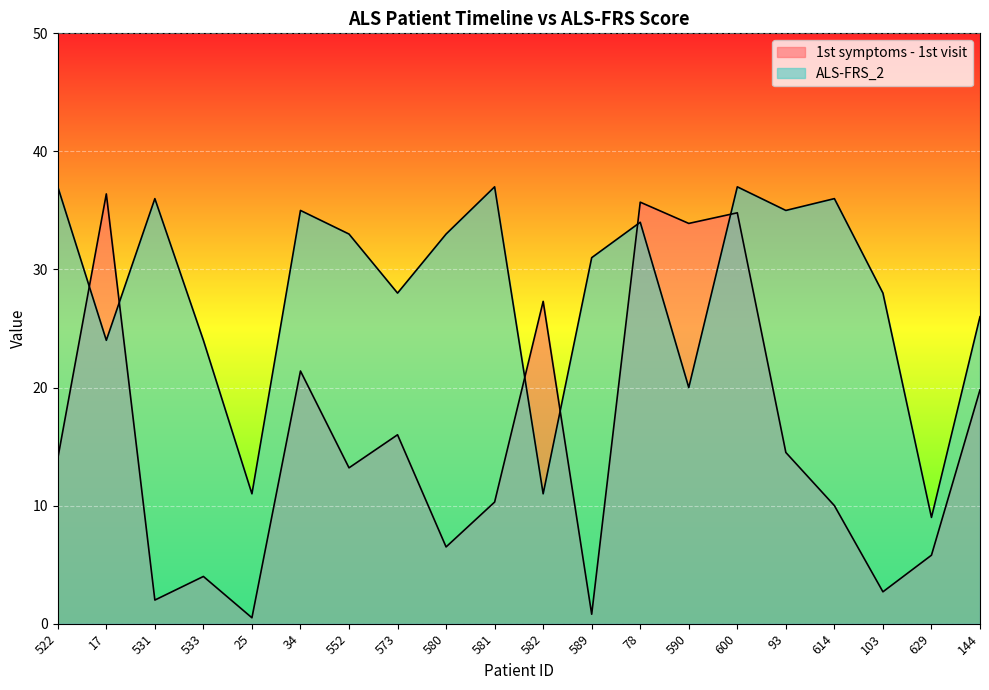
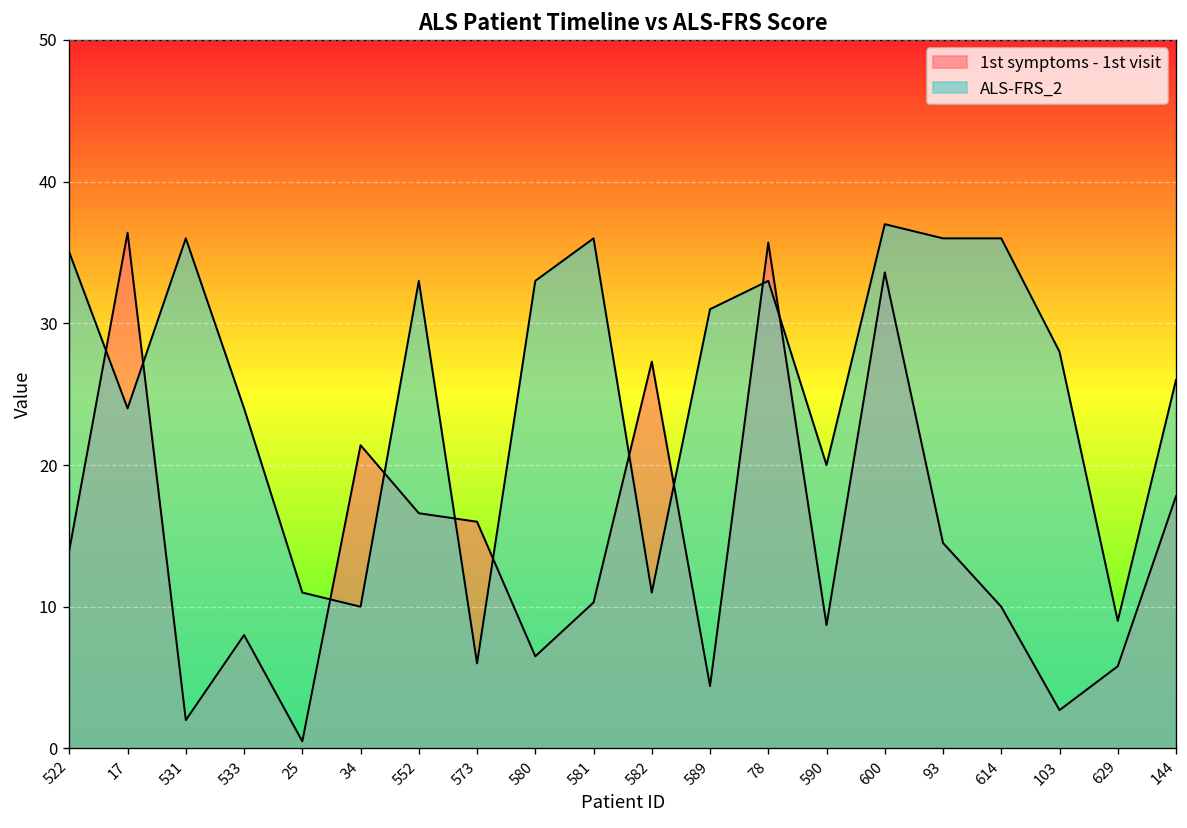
ALS-FRS_2, 522: 37 -> 35
1st symptoms - 1st visit, 533: 4 -> 8
ALS-FRS_2, 34: 35 -> 10
1st symptoms - 1st visit, 552: 13.2 -> 16.6
ALS-FRS_2, 573: 28 -> 6
ALS-FRS_2, 581: 37 -> 36
1st symptoms - 1st visit, 589: 0.8 -> 4.4
ALS-FRS_2, 78: 34 -> 33
1st symptoms - 1st visit, 590: 33.9 -> 8.7
1st symptoms - 1st visit, 600: 34.8 -> 33.6
ALS-FRS_2, 93: 35 -> 36
1st symptoms - 1st visit, 144: 19.8 -> 17.8
